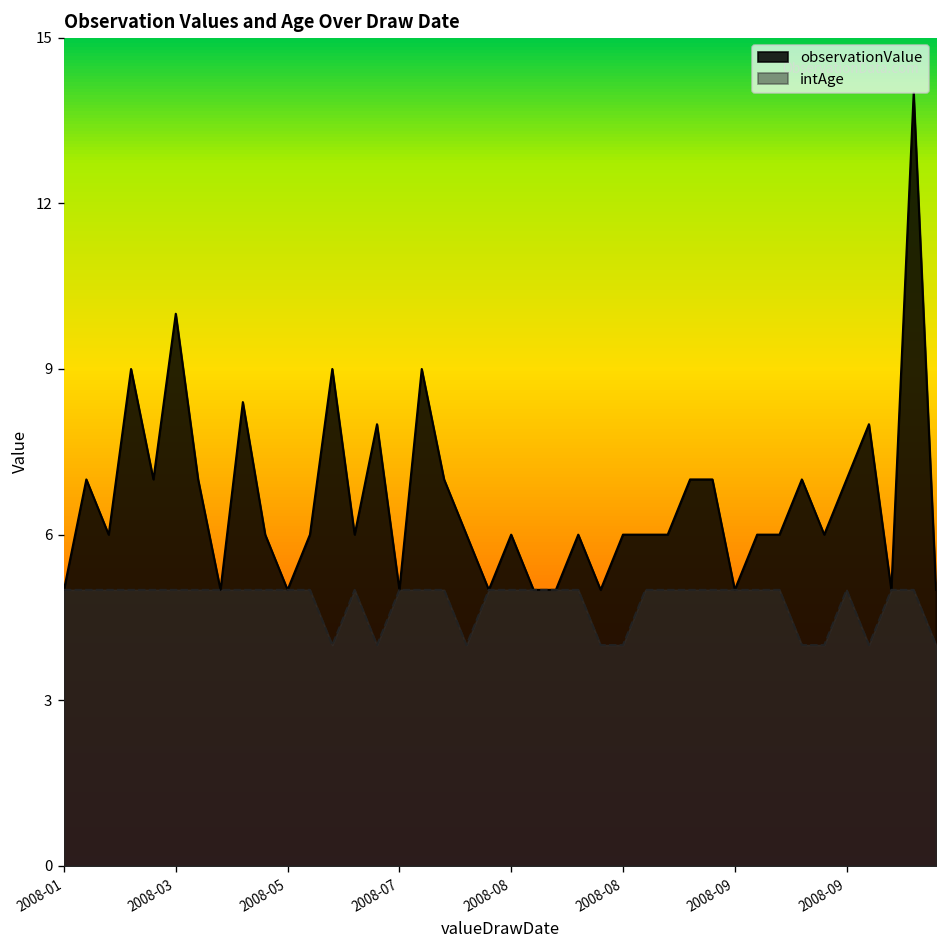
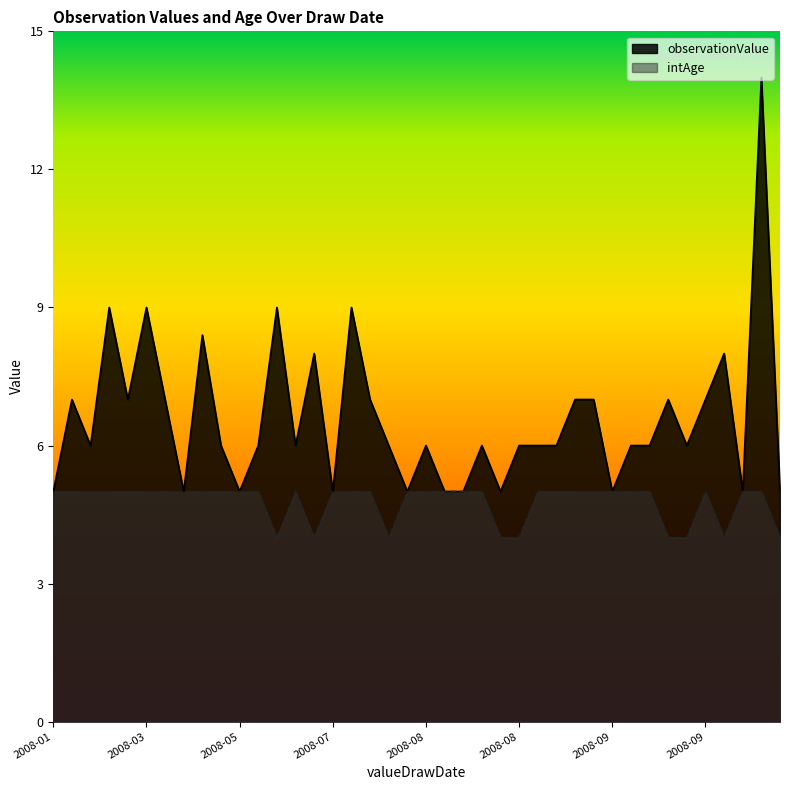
observationValue, 2008-03: 10 -> 9
